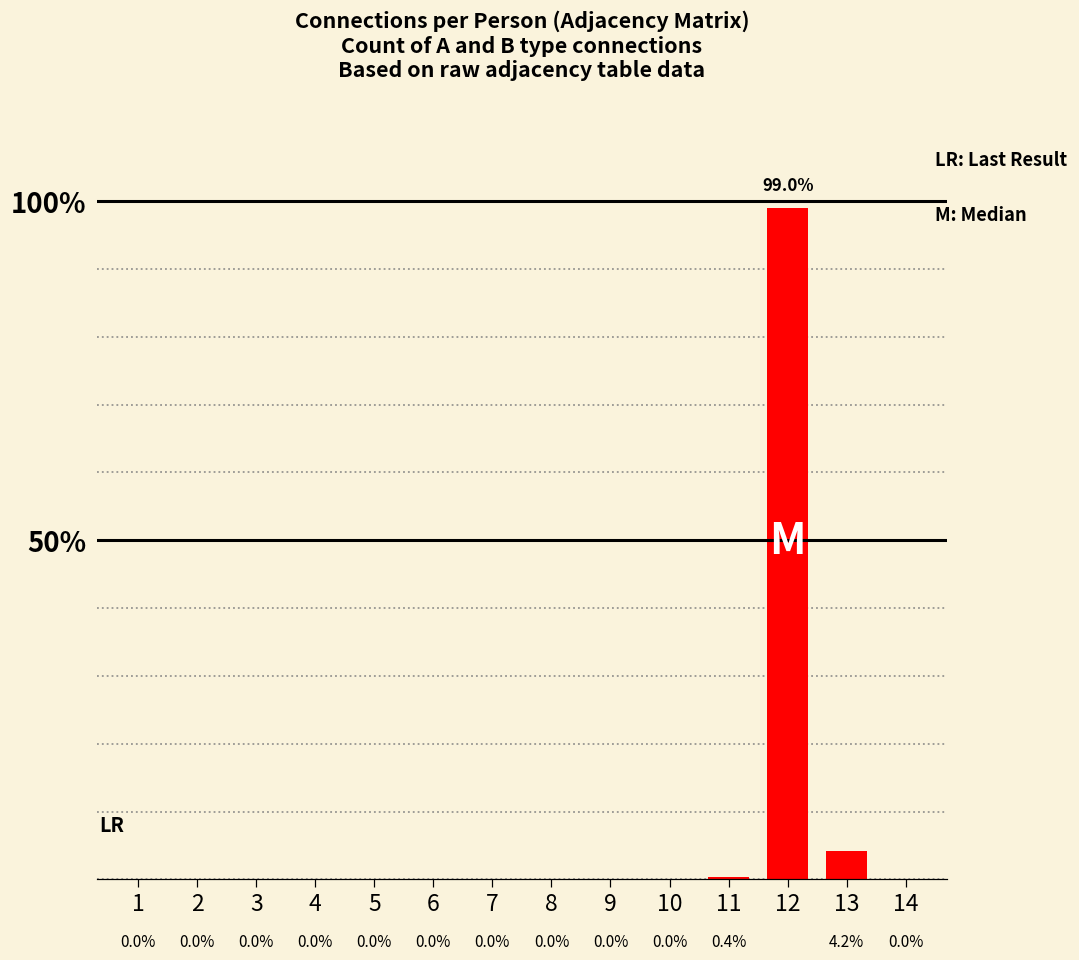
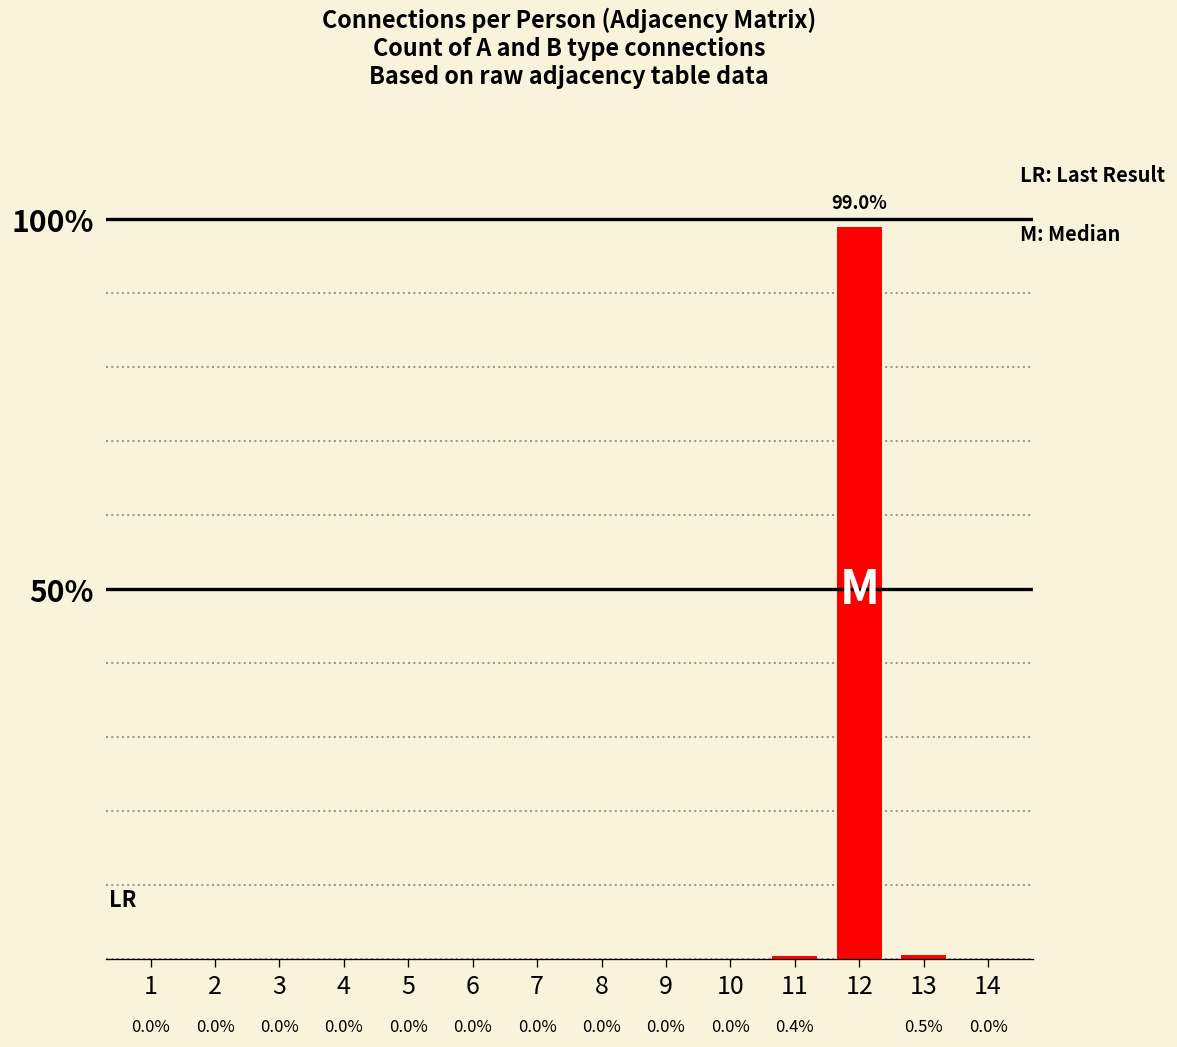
13: 4.2% -> 0.5%
